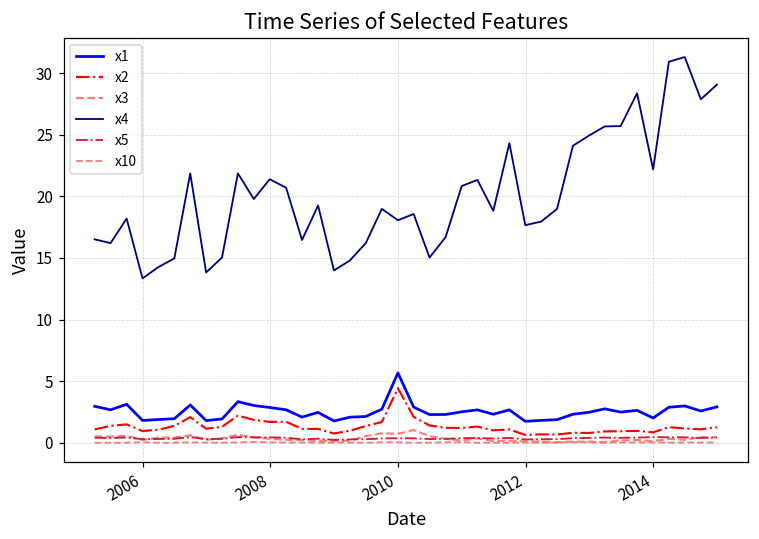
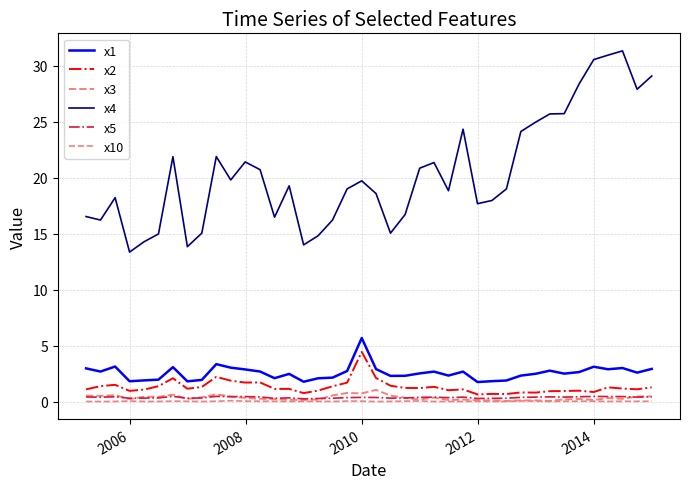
x4, 2010: 18.1 -> 19.7
x1, 2014: 2.0 -> 3.1
x4, 2014: 22.2 -> 30.5
